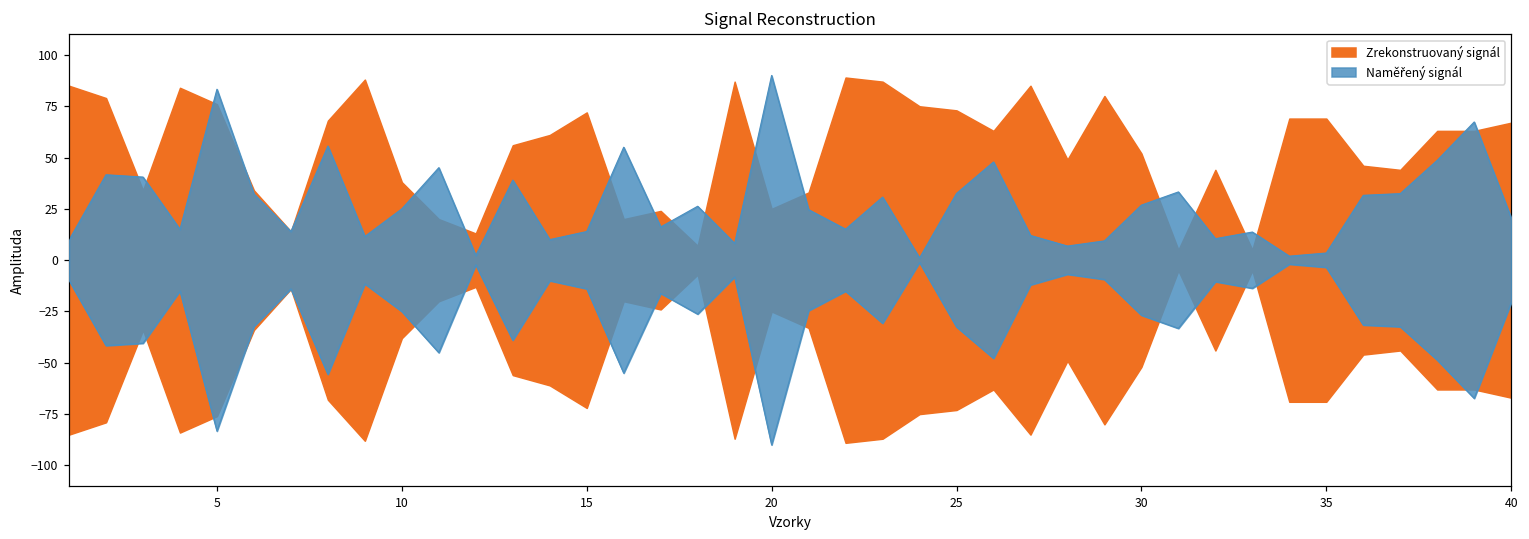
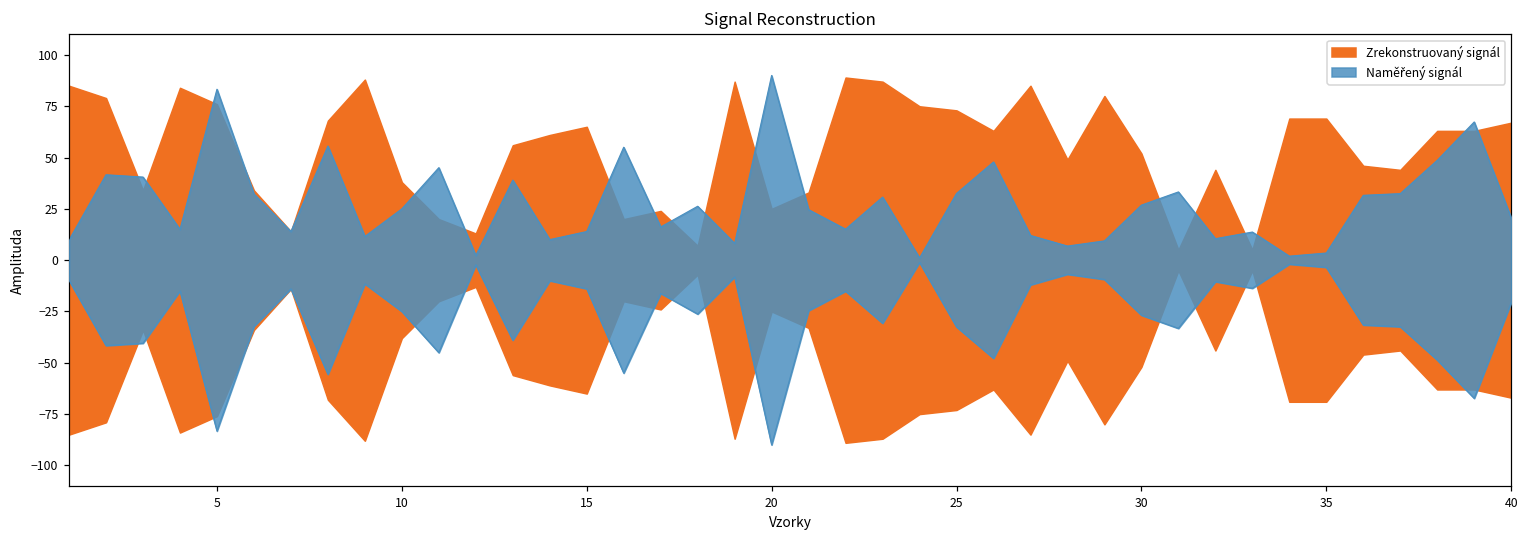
Zrekonstruovaný signál, 15: 72 -> 65
